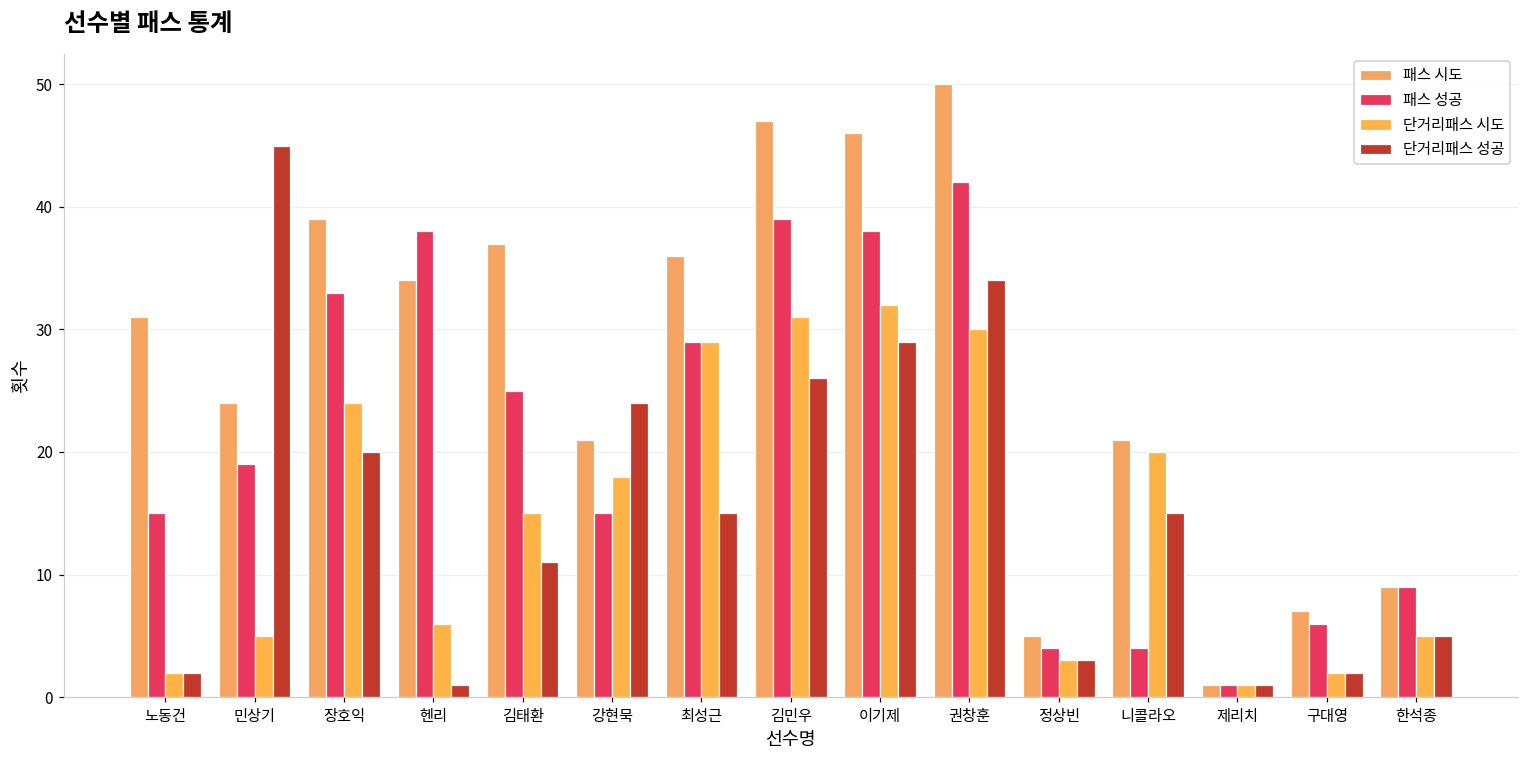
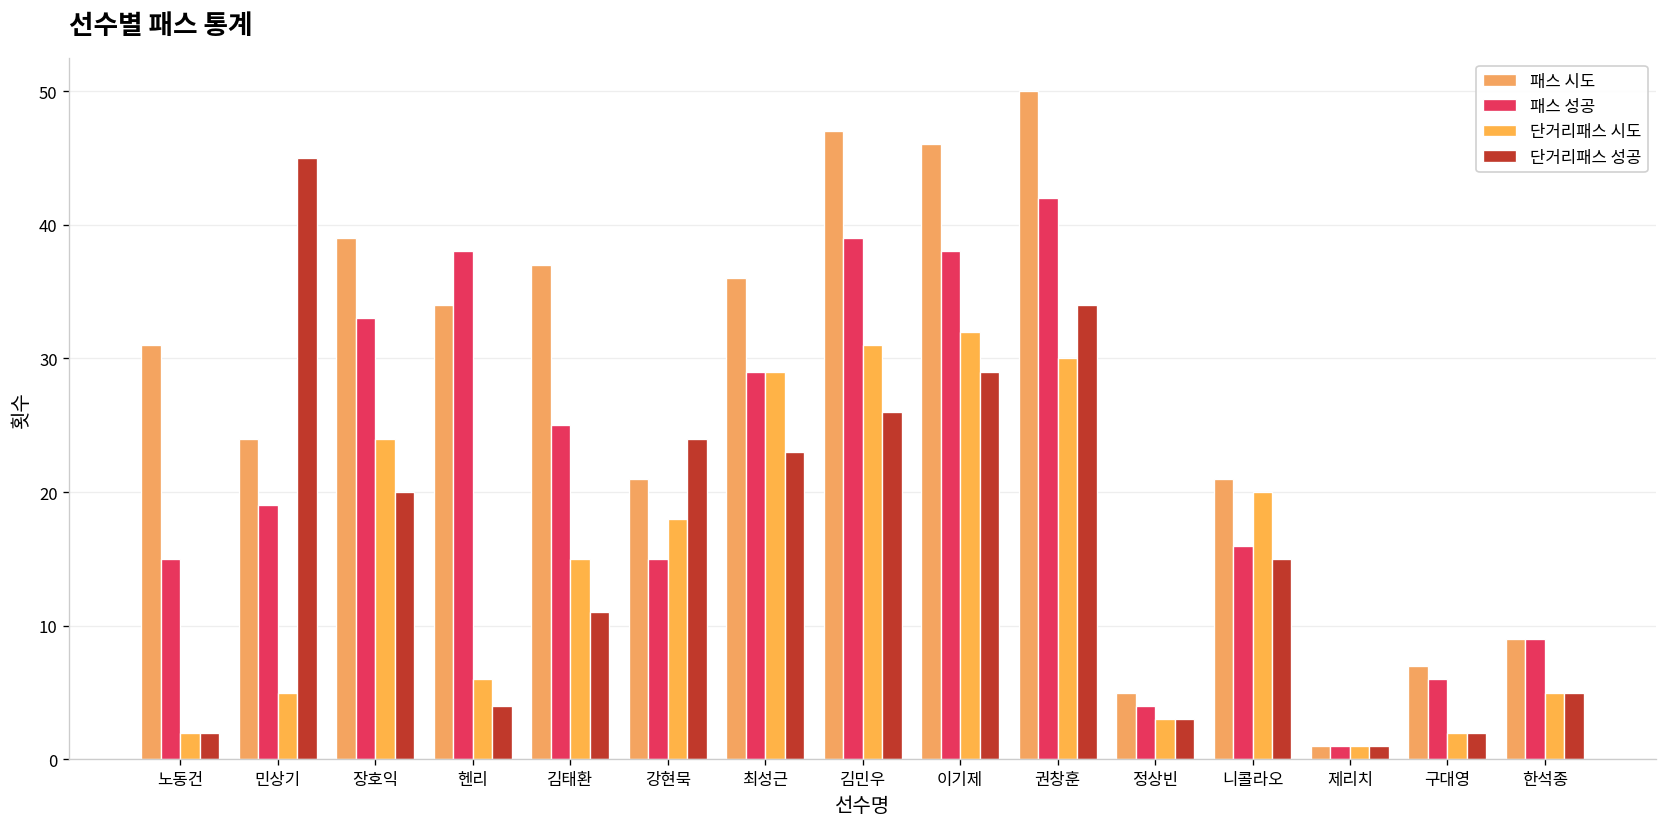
단거리패스 성공, 헨리: 1 -> 4
단거리패스 성공, 최성근: 15 -> 23
패스 성공, 니콜라오: 4 -> 16
